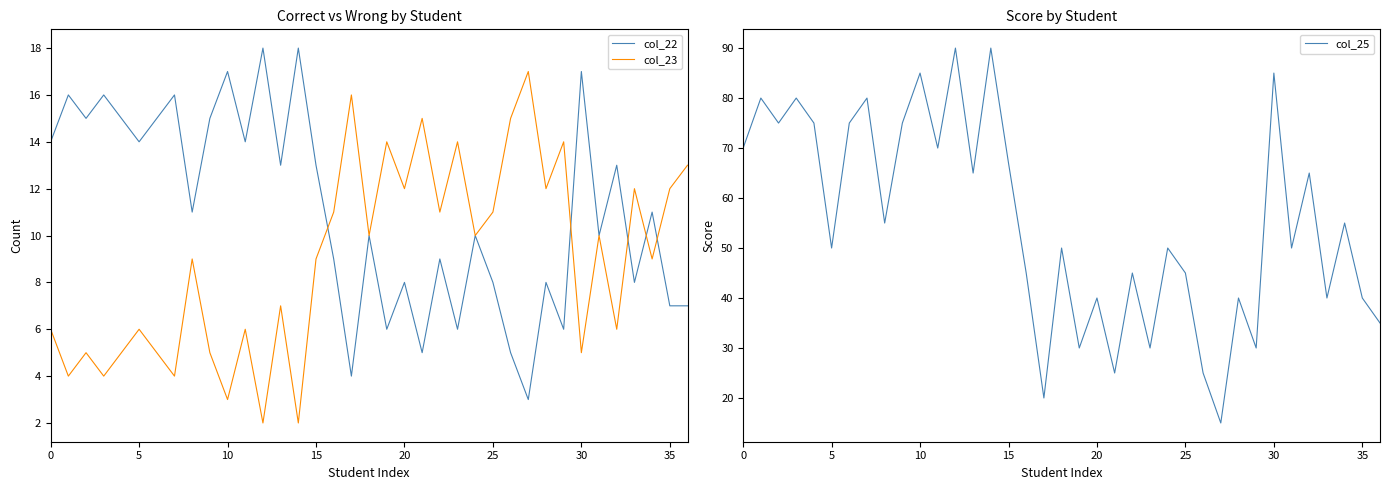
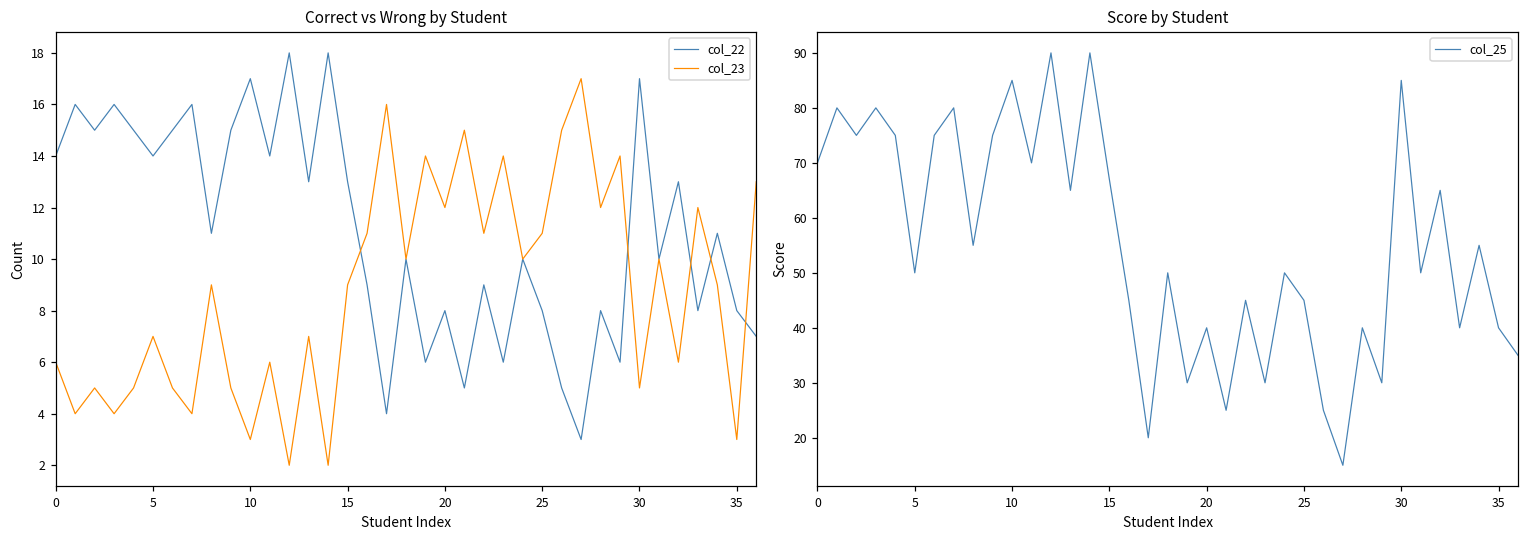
Correct vs Wrong by Student, col_23, 5: 6 -> 7
Correct vs Wrong by Student, col_22, 35: 7 -> 8
Correct vs Wrong by Student, col_23, 35: 12 -> 3
